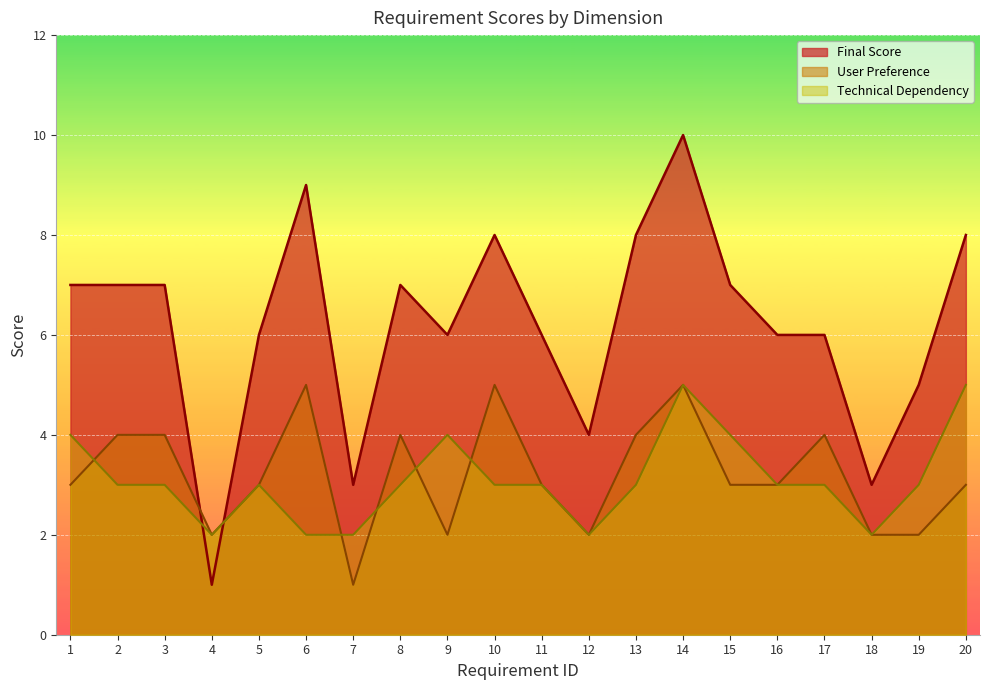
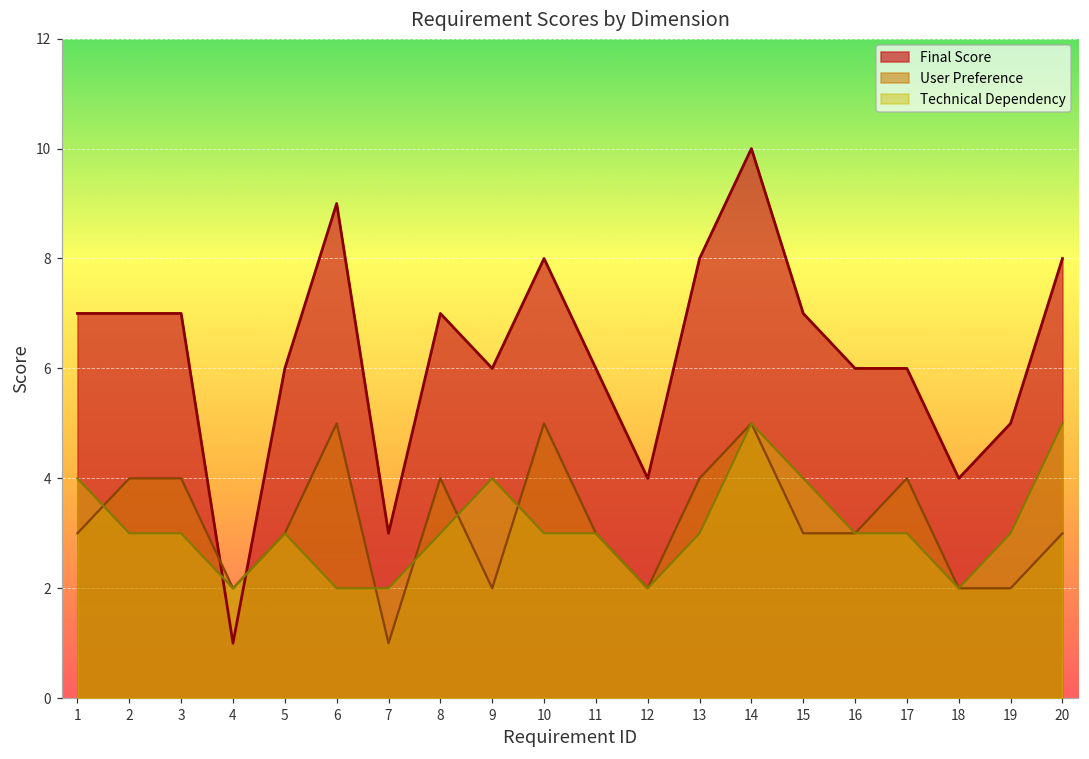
Final Score, 18: 3 -> 4
